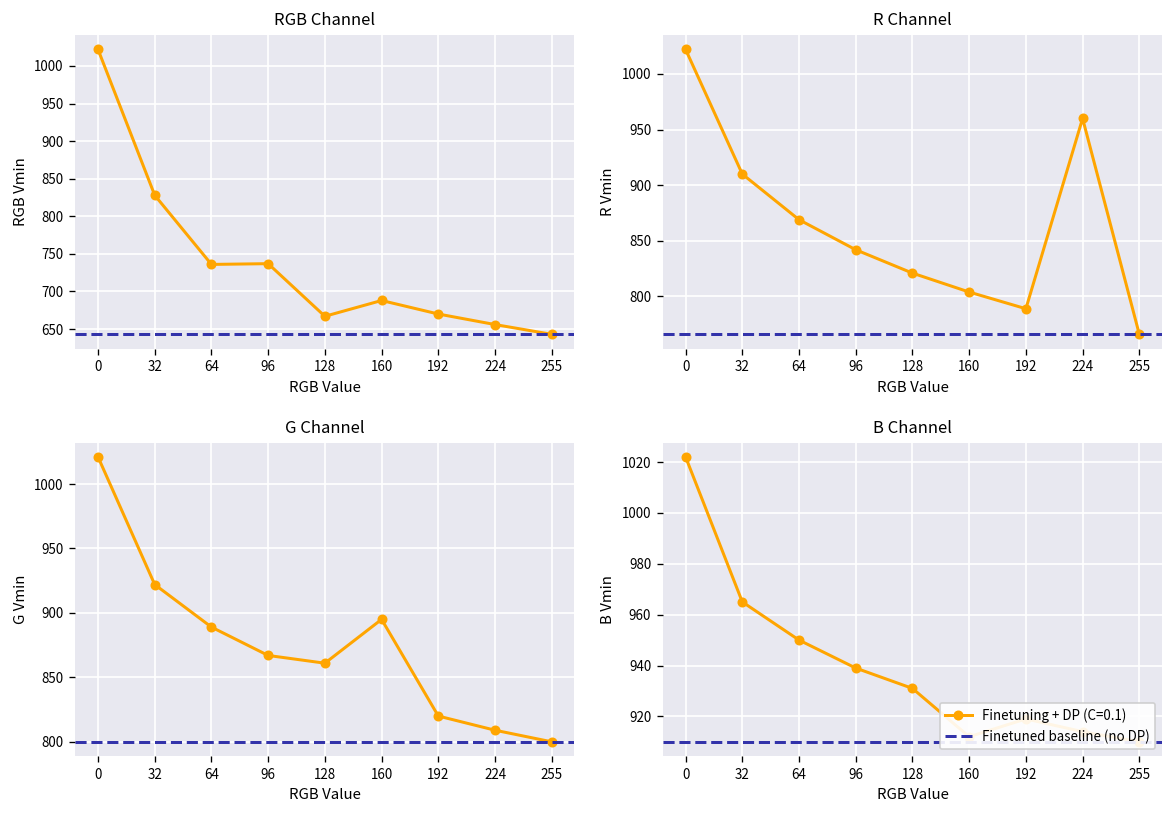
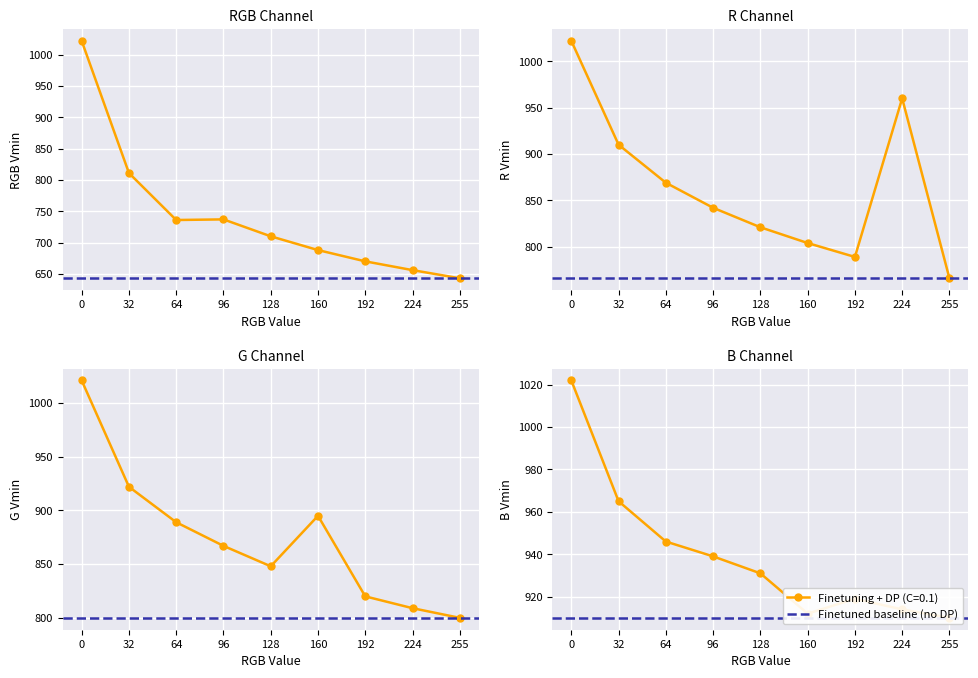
RGB Channel, 32: 830 -> 810
RGB Channel, 128: 670 -> 710
G Channel, 128: 861 -> 848
B Channel, 64: 950 -> 946
